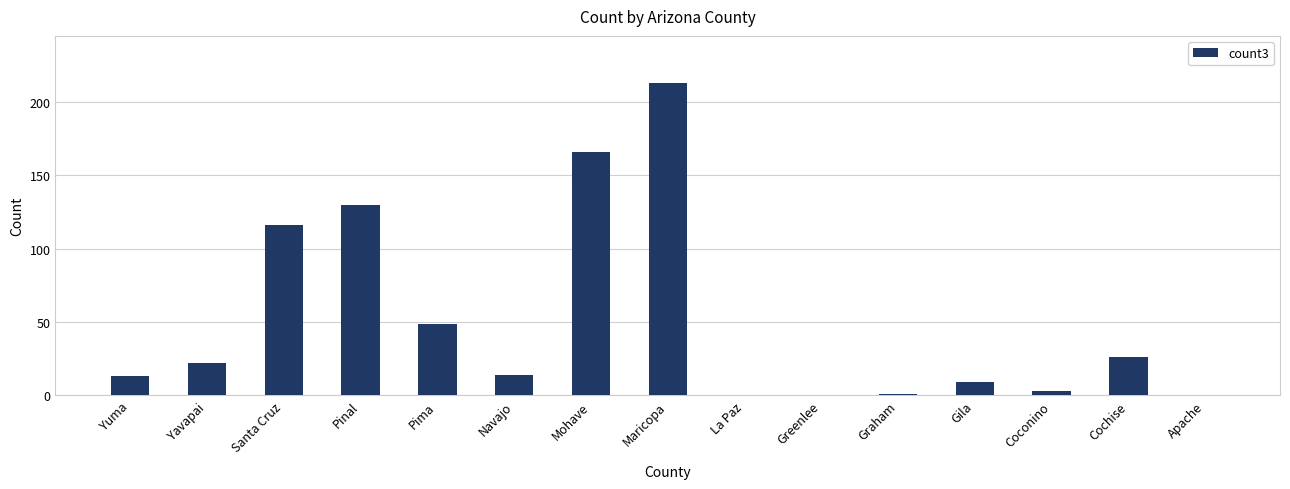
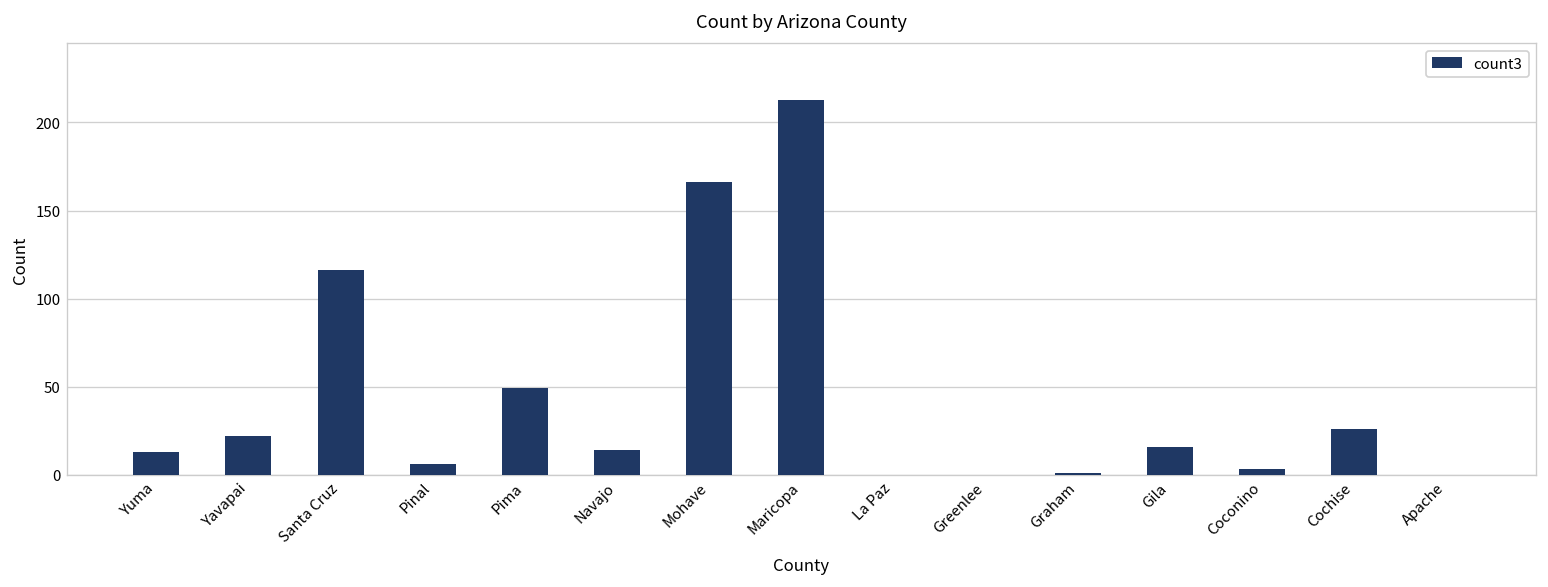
Pinal: 130 -> 6
Gila: 9 -> 16
